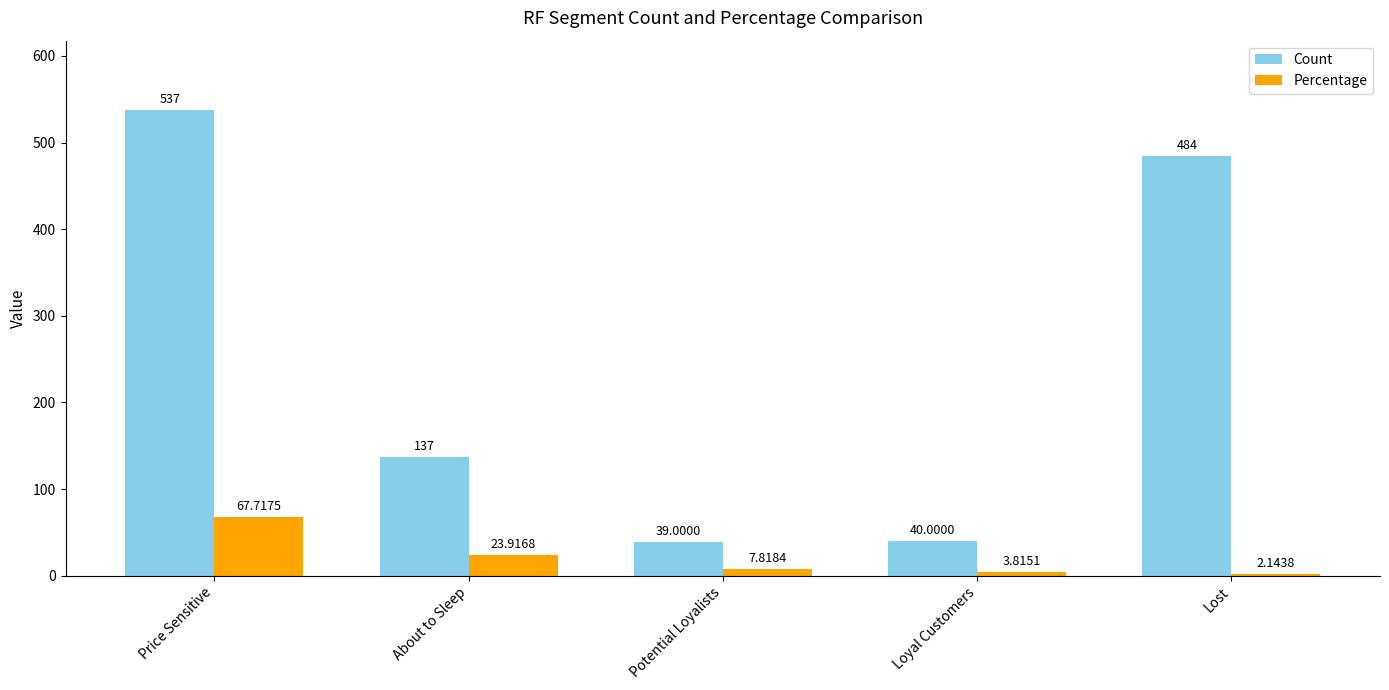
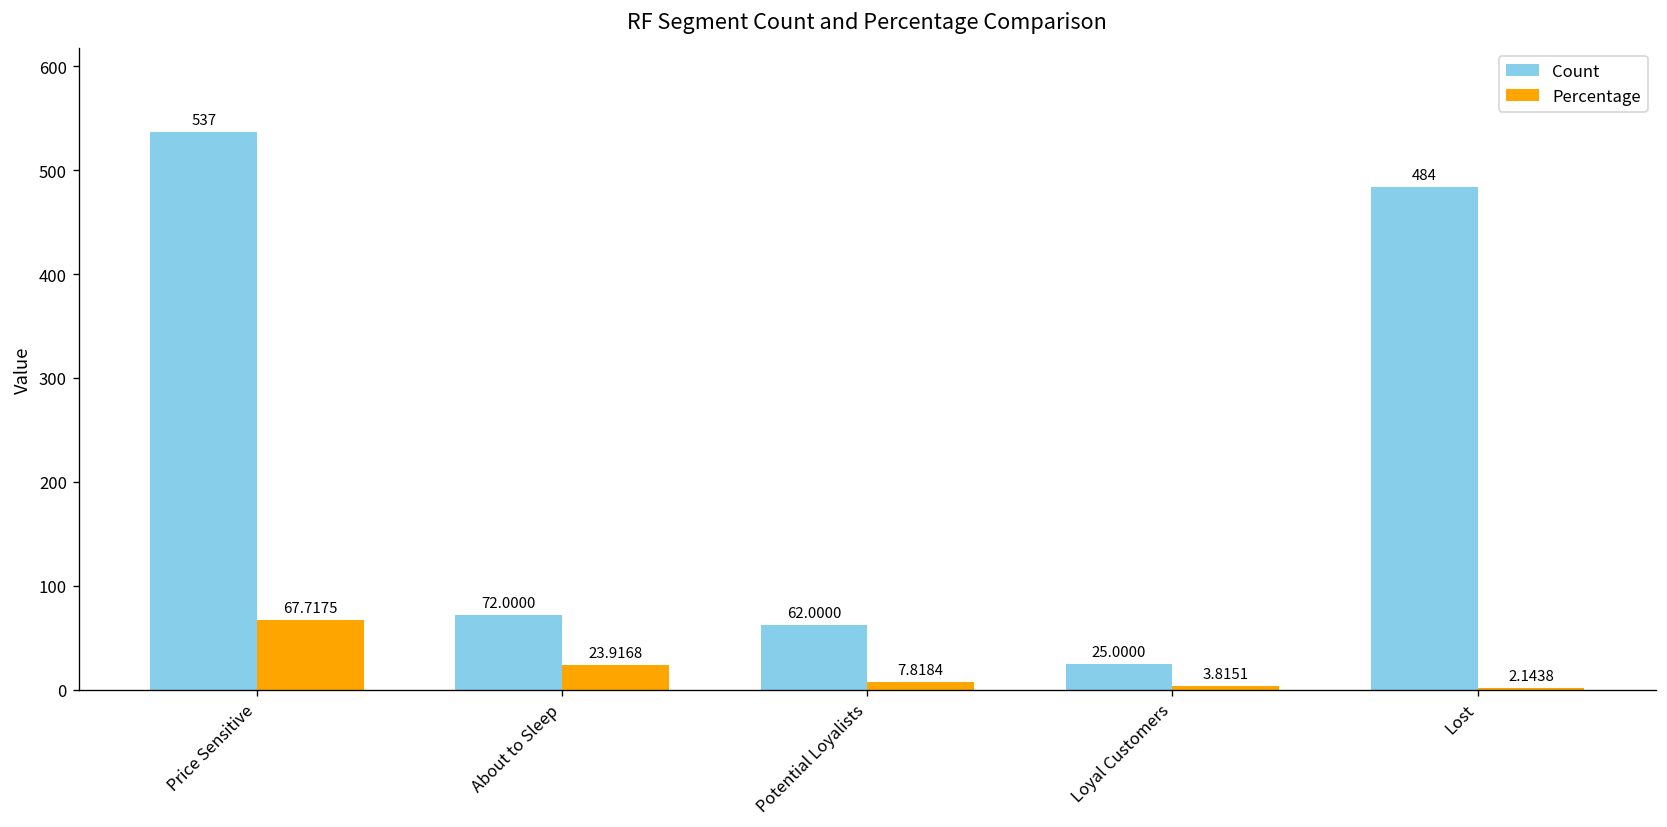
Count, About to Sleep: 137 -> 72.0000
Count, Potential Loyalists: 39.0000 -> 62.0000
Count, Loyal Customers: 40.0000 -> 25.0000
